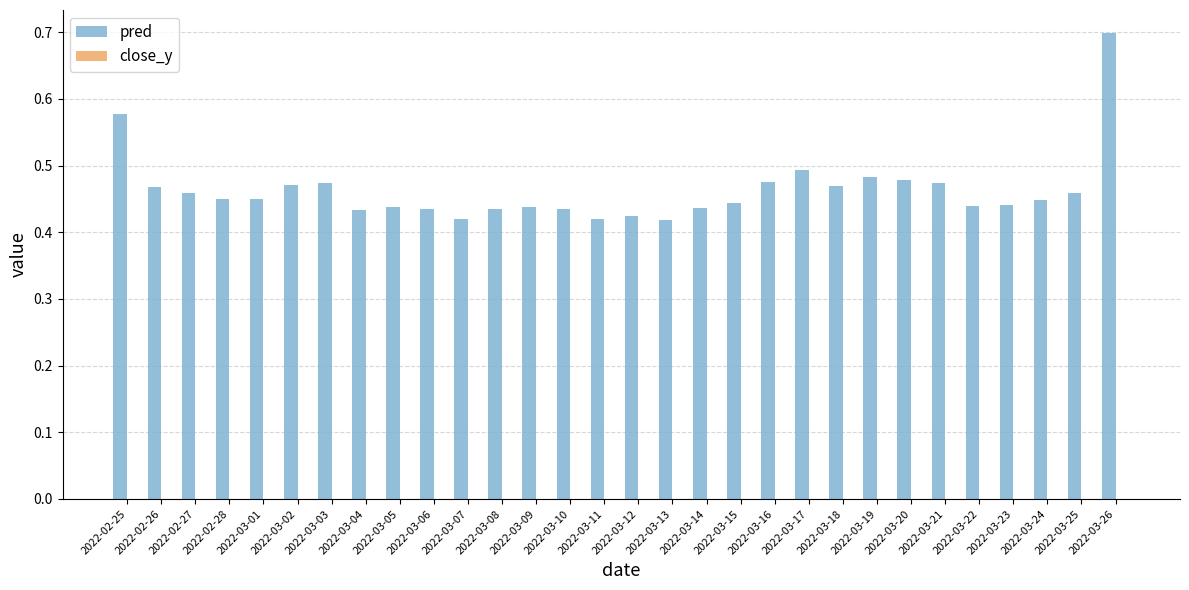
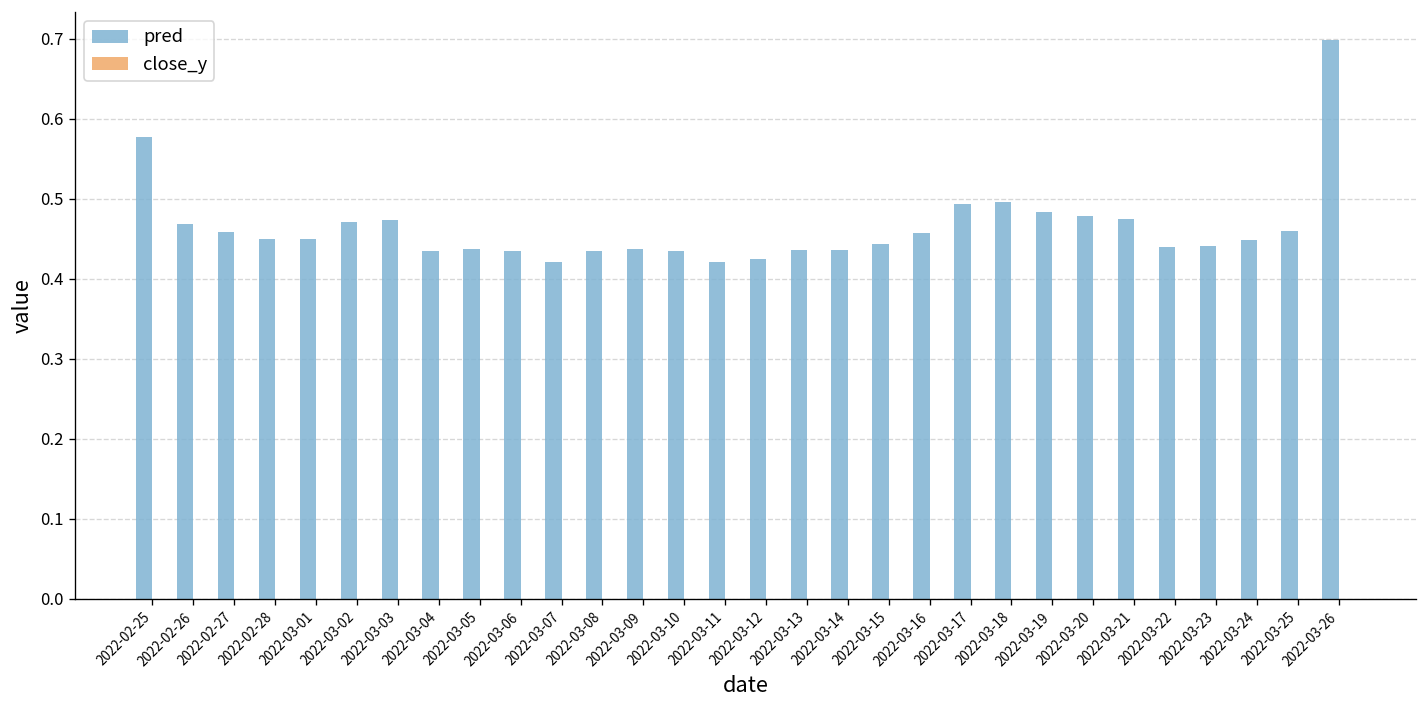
pred, 2022-03-13: 0.42 -> 0.44
pred, 2022-03-16: 0.48 -> 0.46
pred, 2022-03-18: 0.47 -> 0.50
